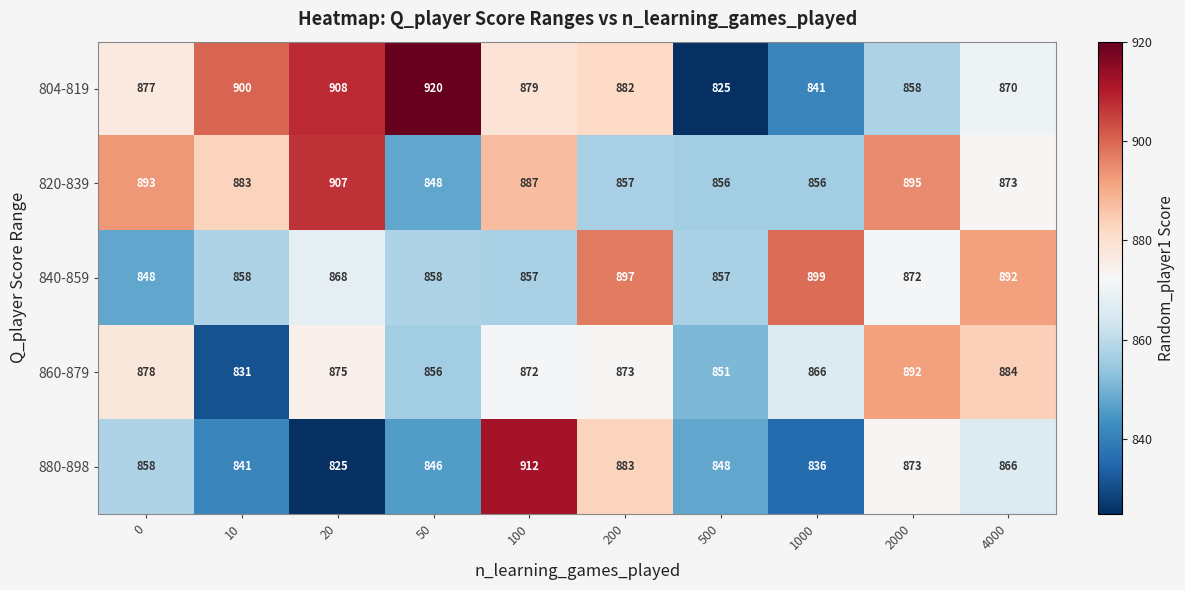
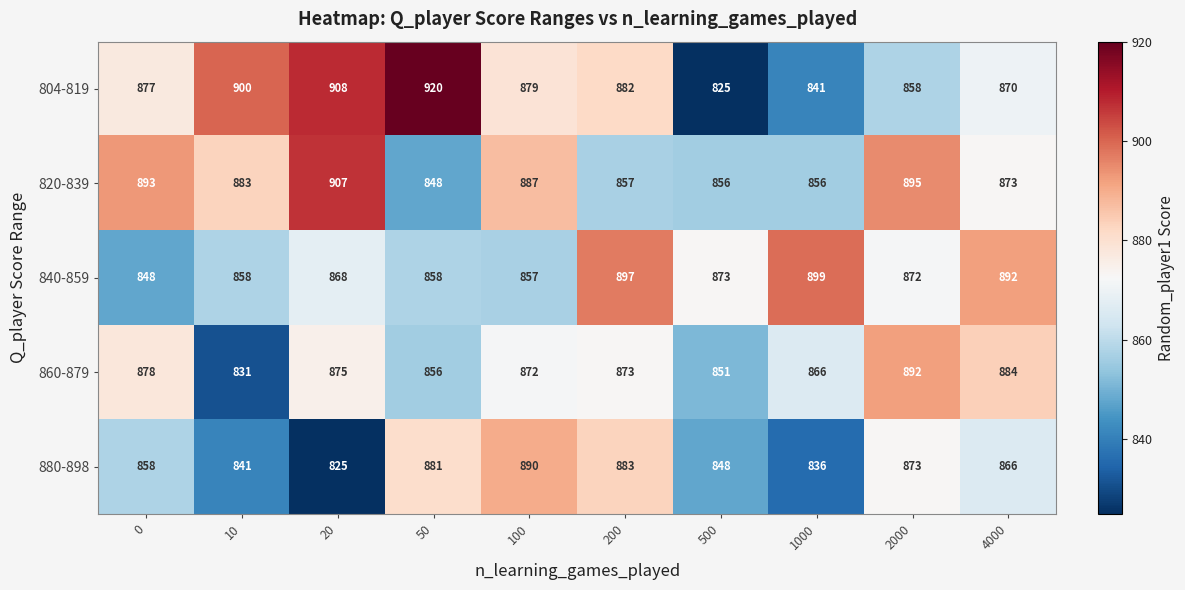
840-859, 500: 857 -> 873
880-898, 50: 846 -> 881
880-898, 100: 912 -> 890
